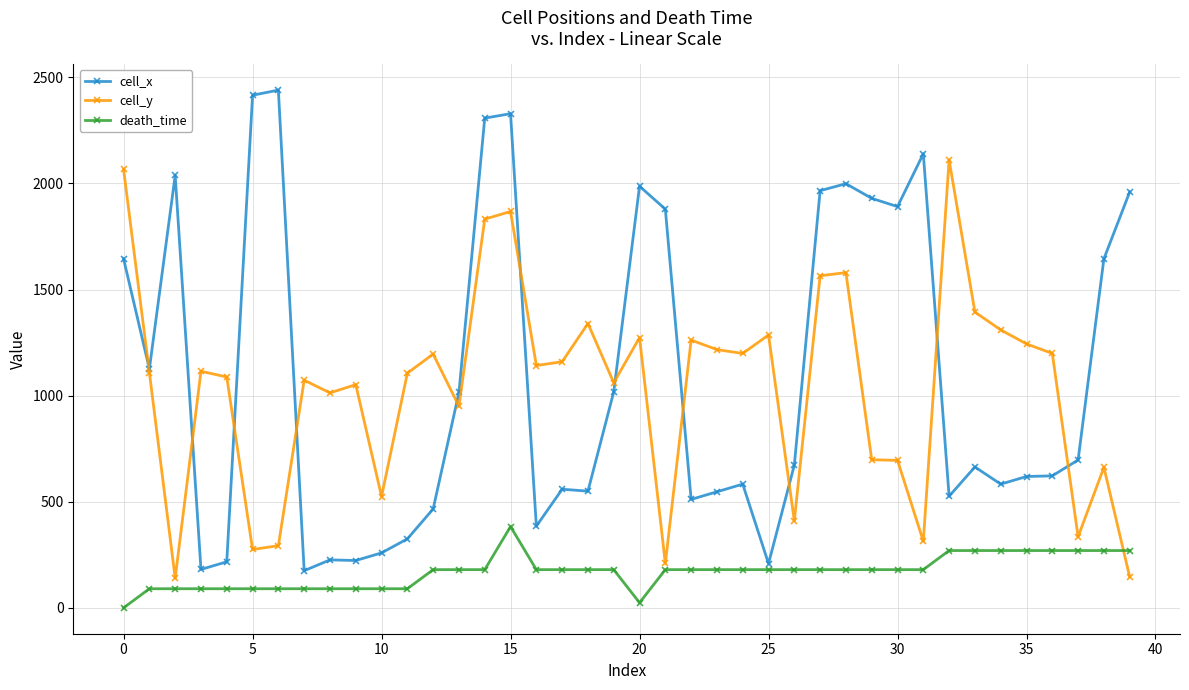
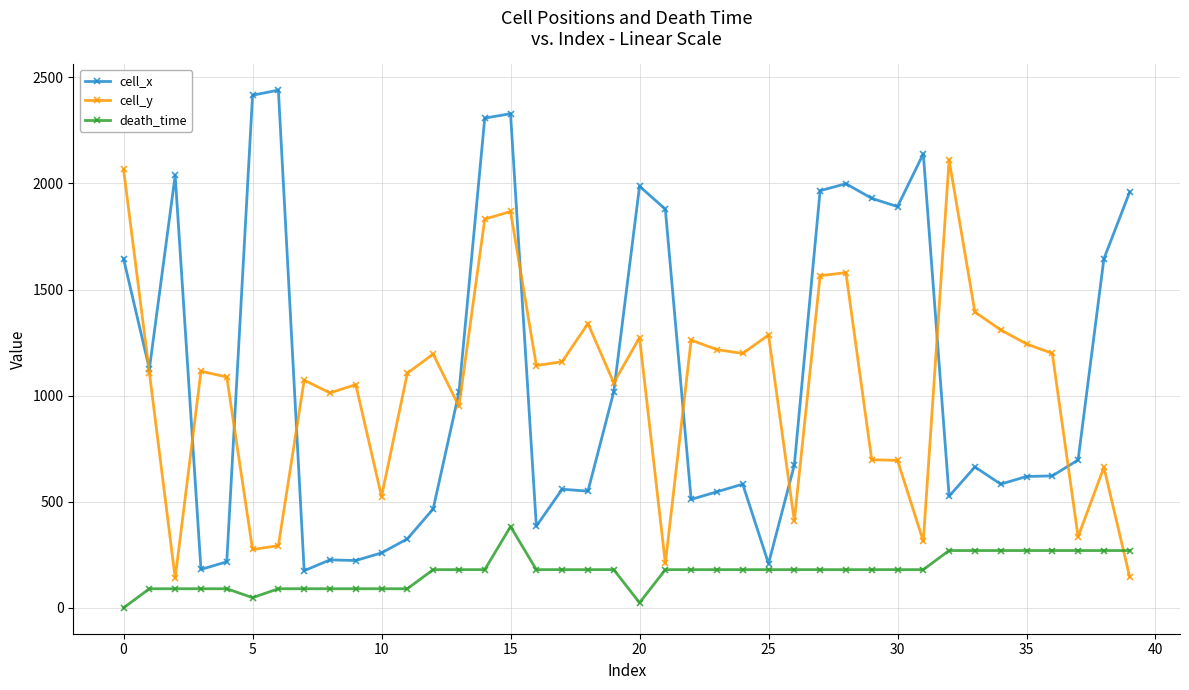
death_time, 5: 90 -> 50
